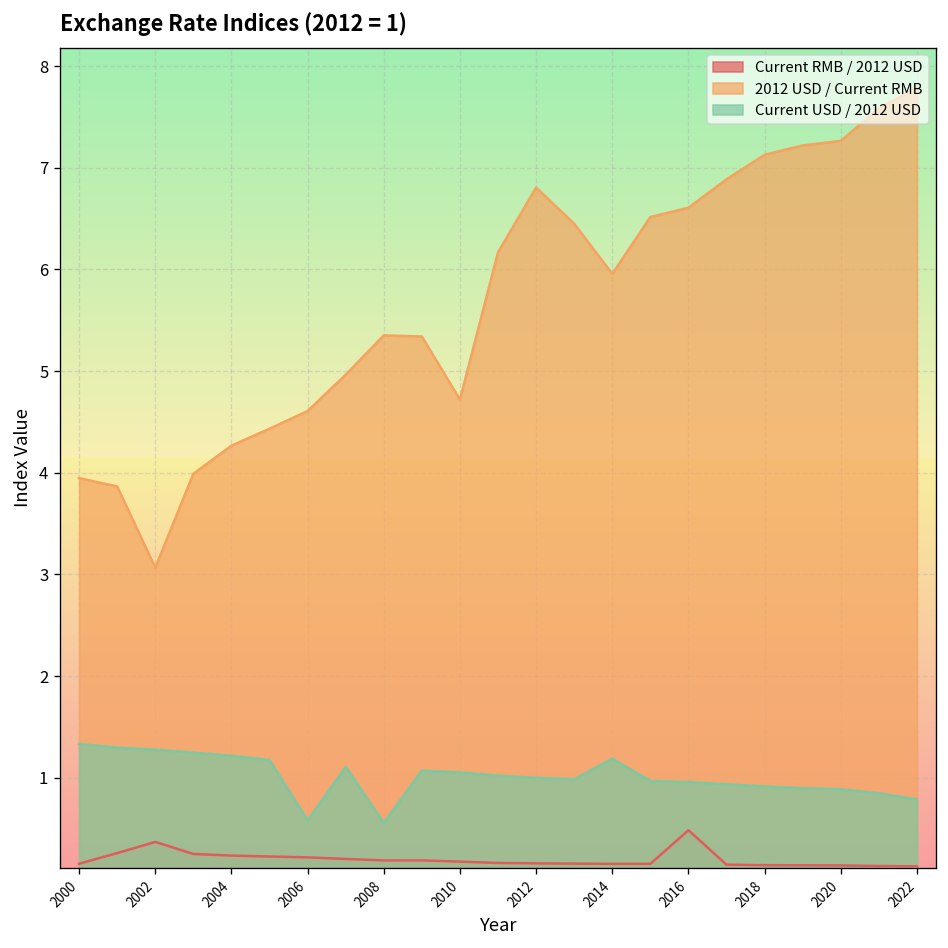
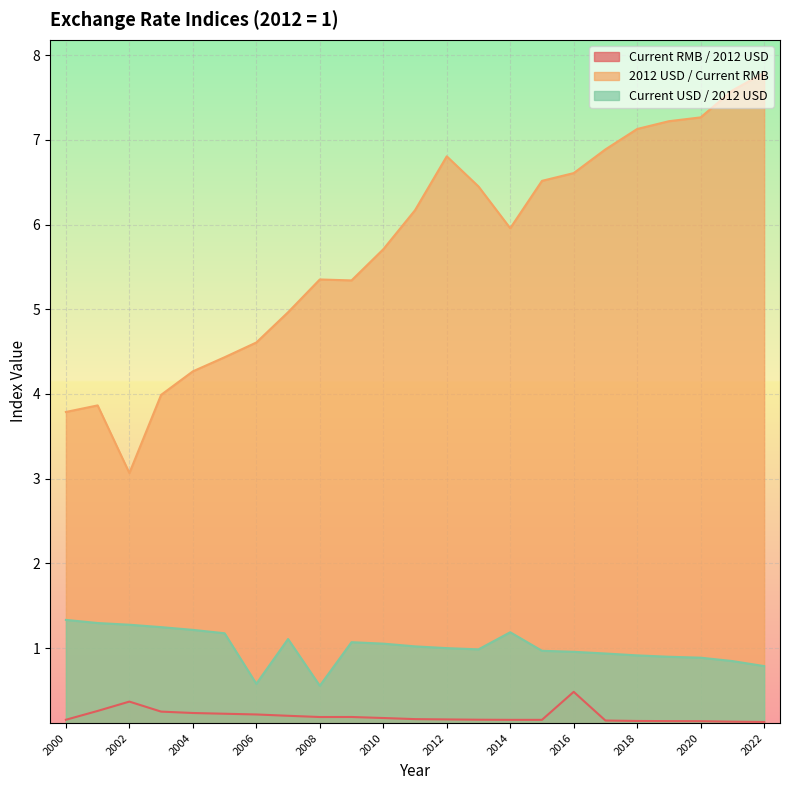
2012 USD / Current RMB, 2000: 3.9 -> 3.8
2012 USD / Current RMB, 2010: 4.7 -> 5.7
